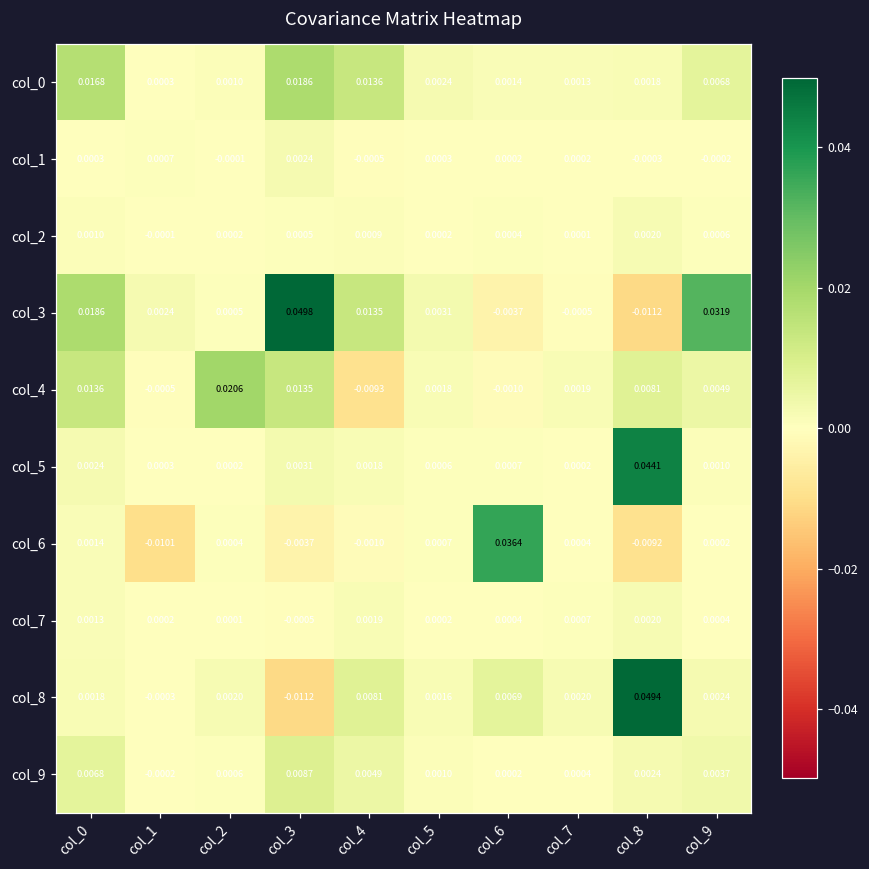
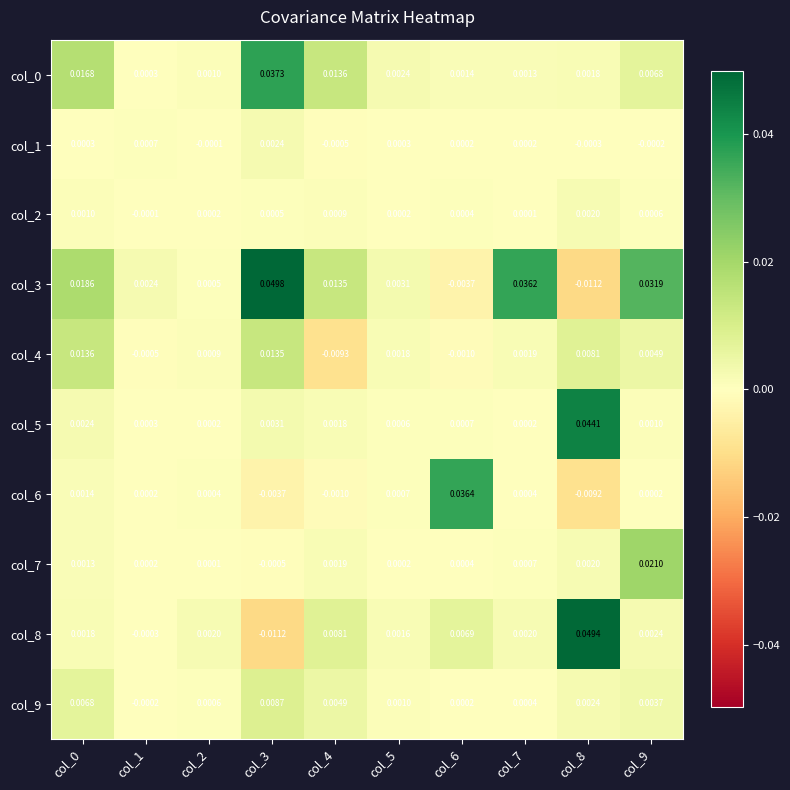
col_0, col_3: 0.0186 -> 0.0373
col_3, col_7: -0.0005 -> 0.0362
col_4, col_2: 0.0206 -> 0.0009
col_6, col_1: -0.0101 -> 0.0002
col_7, col_9: 0.0004 -> 0.0210
